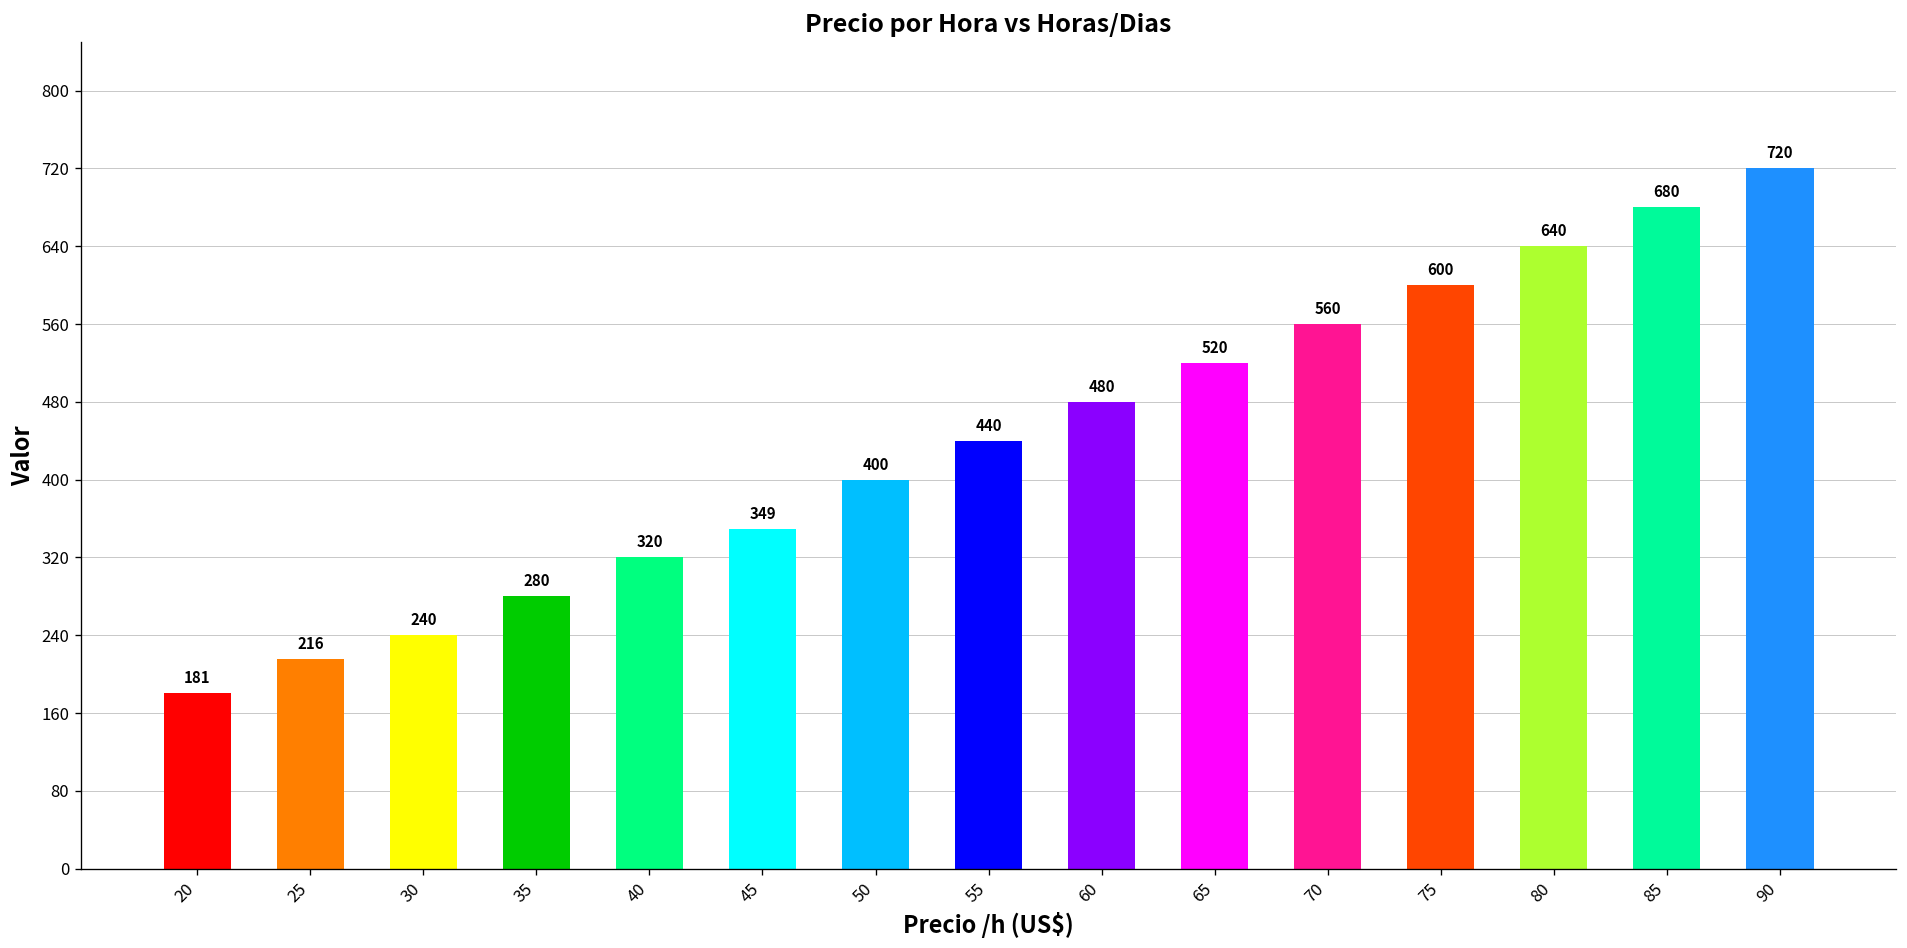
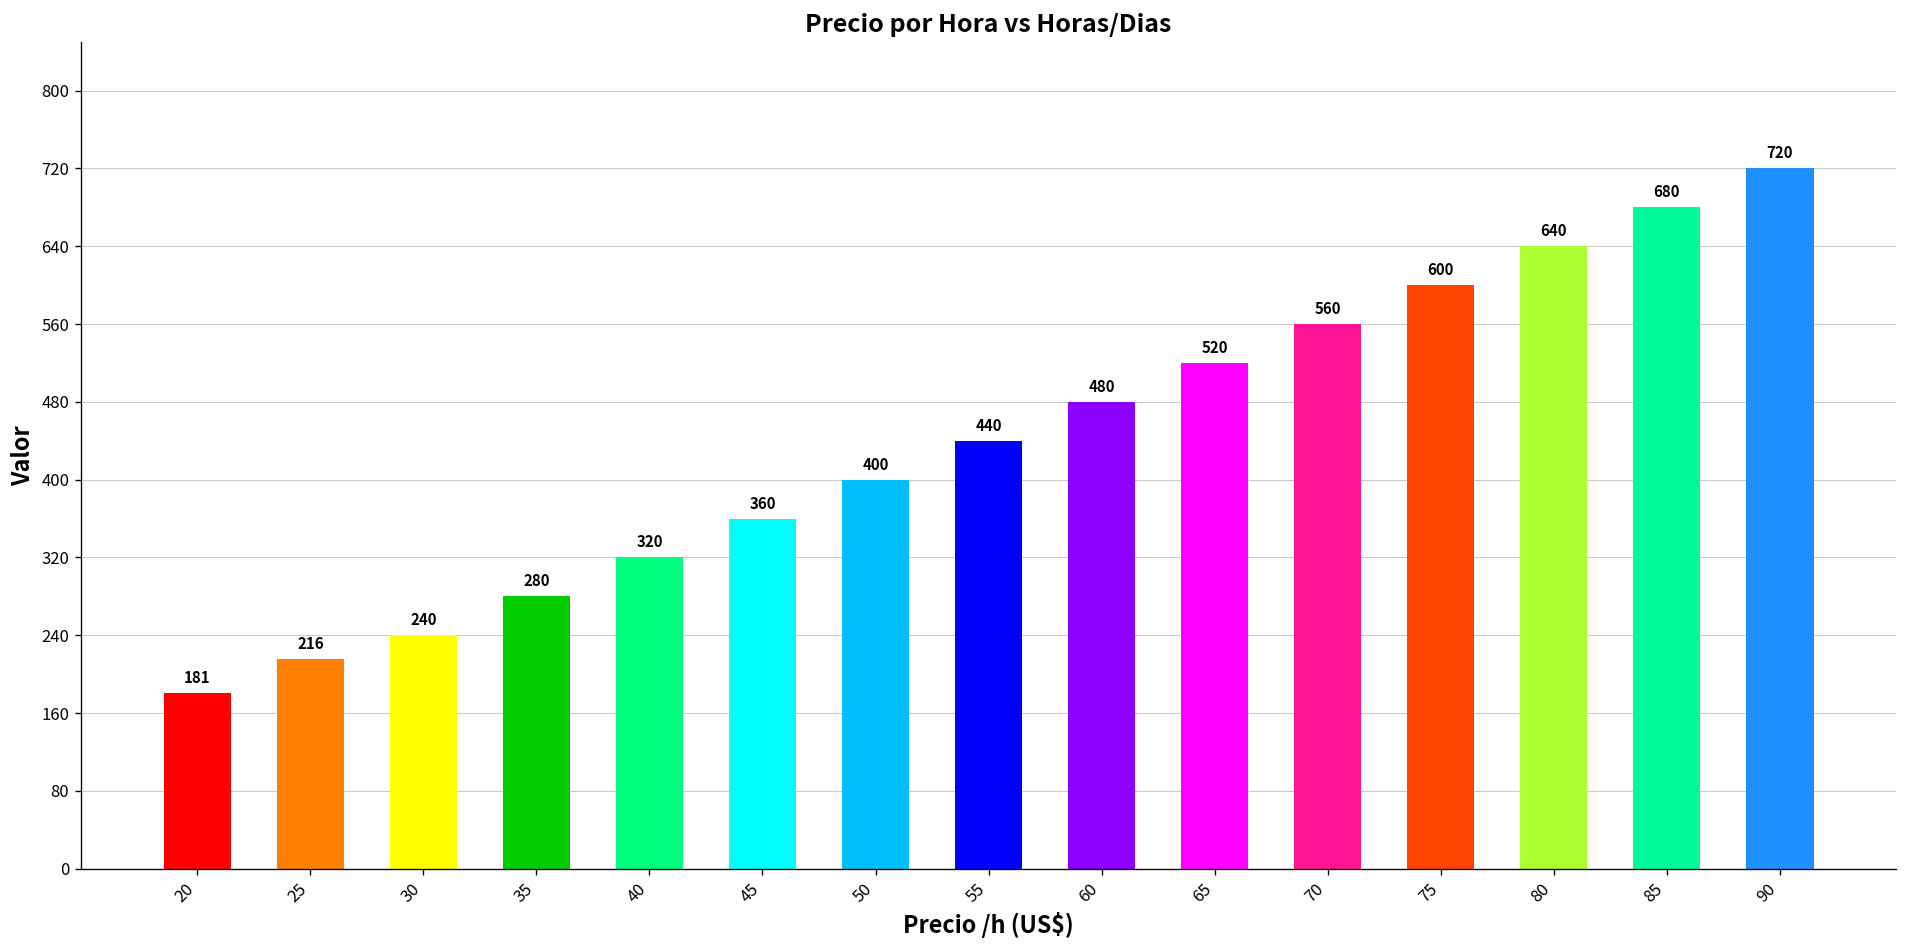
45: 349 -> 360
